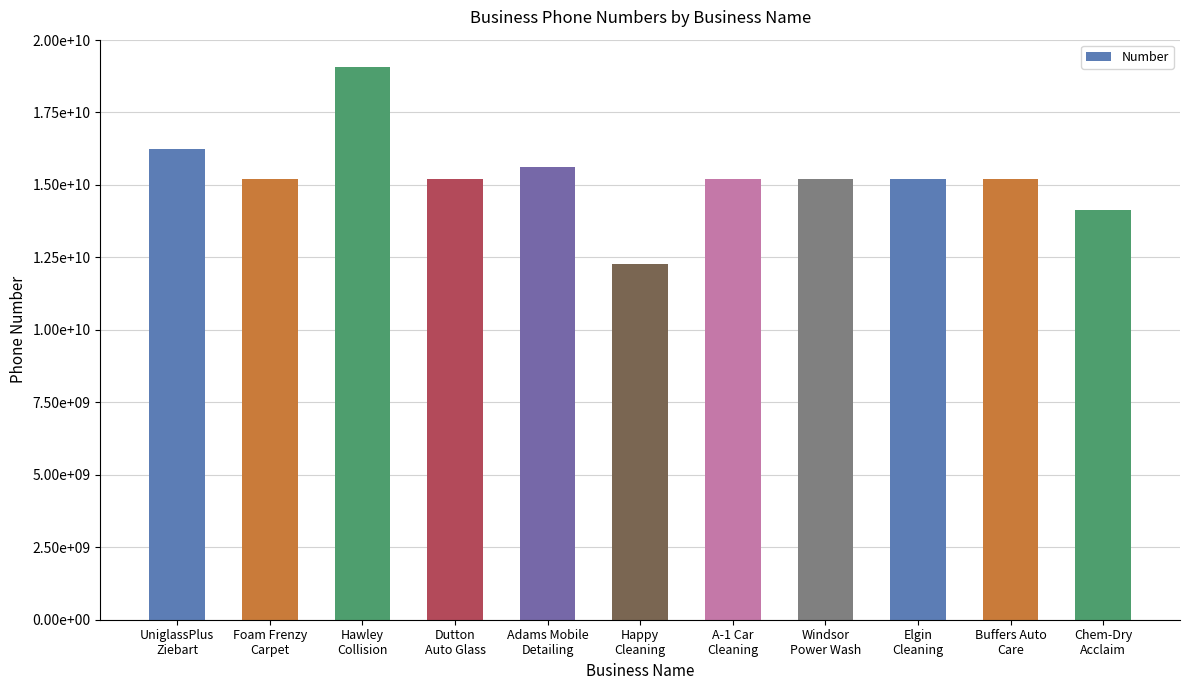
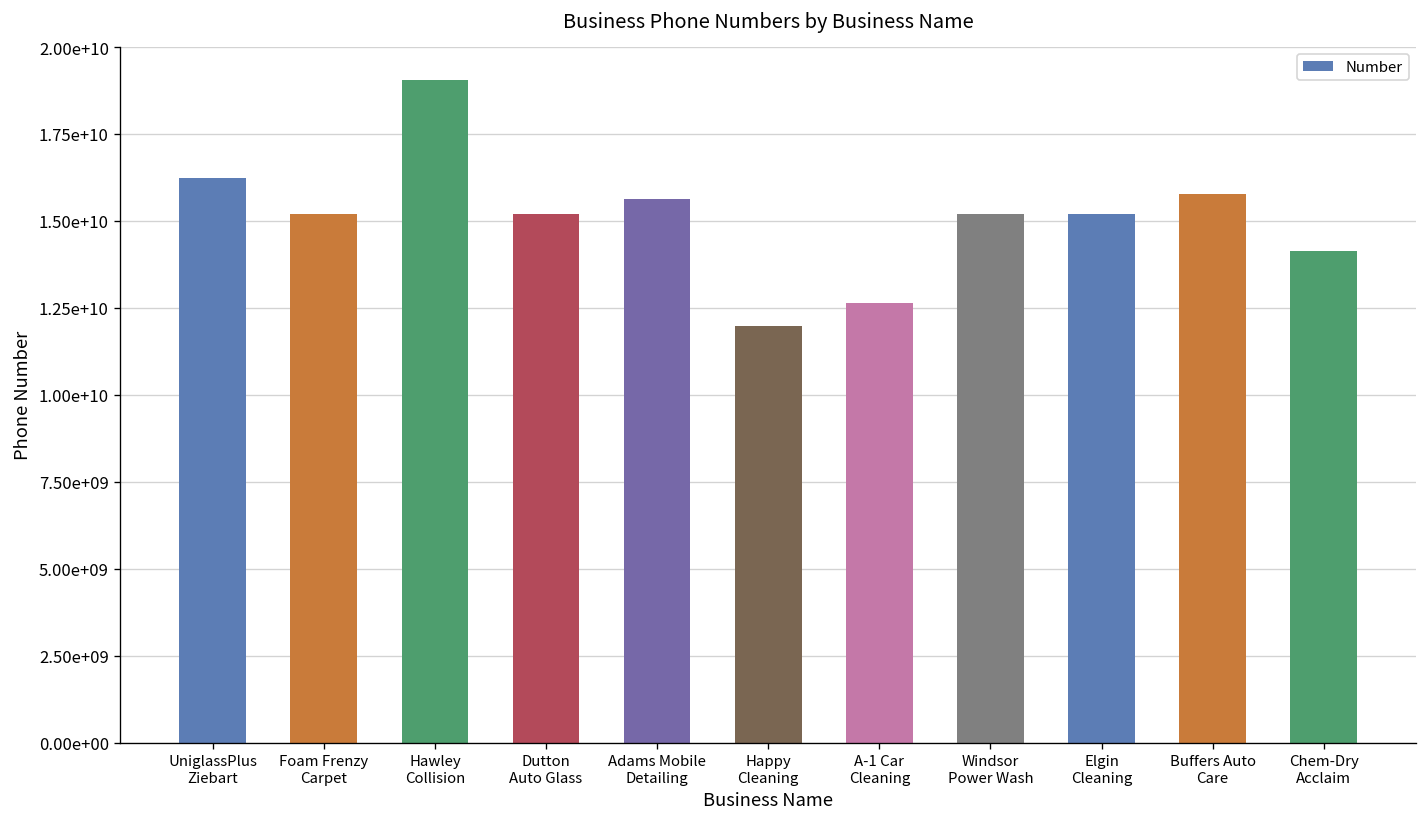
Happy Cleaning: 12300000000 -> 12000000000
A-1 Car Cleaning: 15200000000 -> 12600000000
Buffers Auto Care: 15200000000 -> 15800000000
